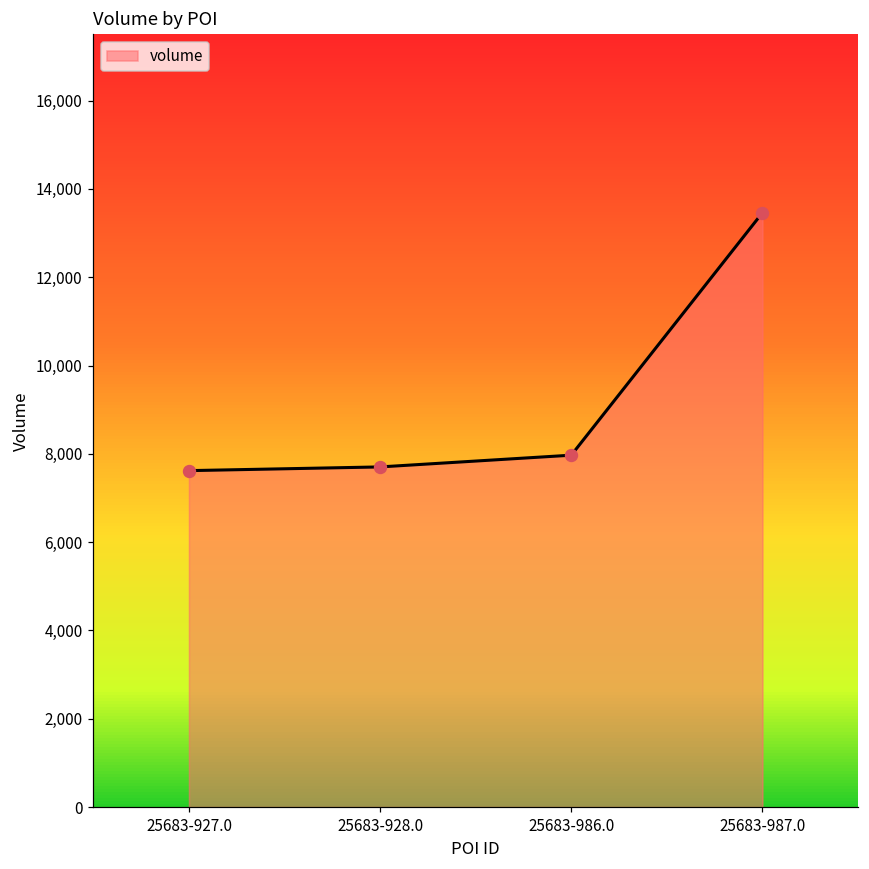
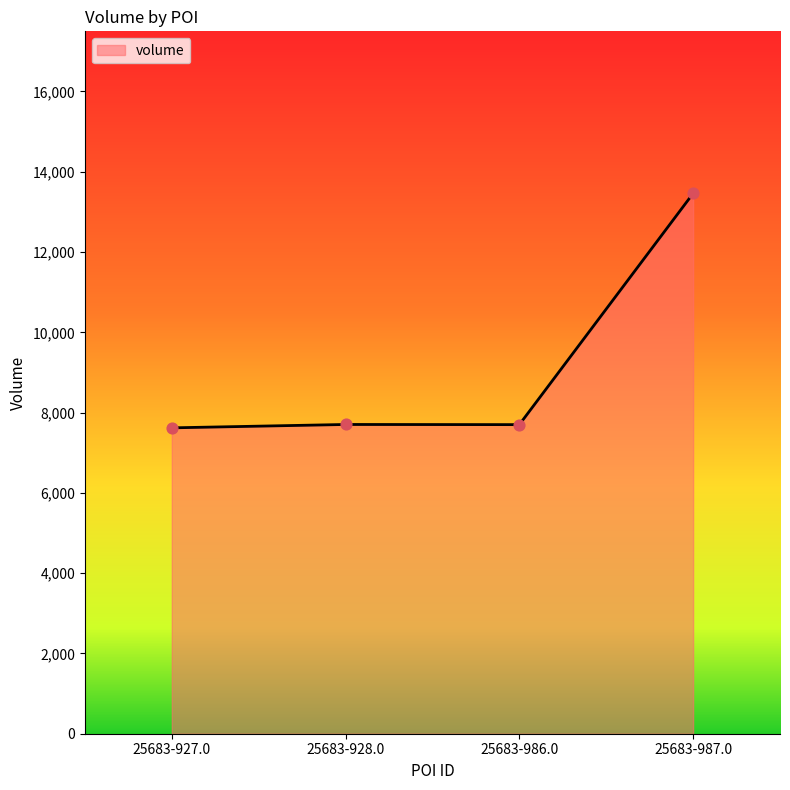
25683-986.0: 8,000 -> 7,700
